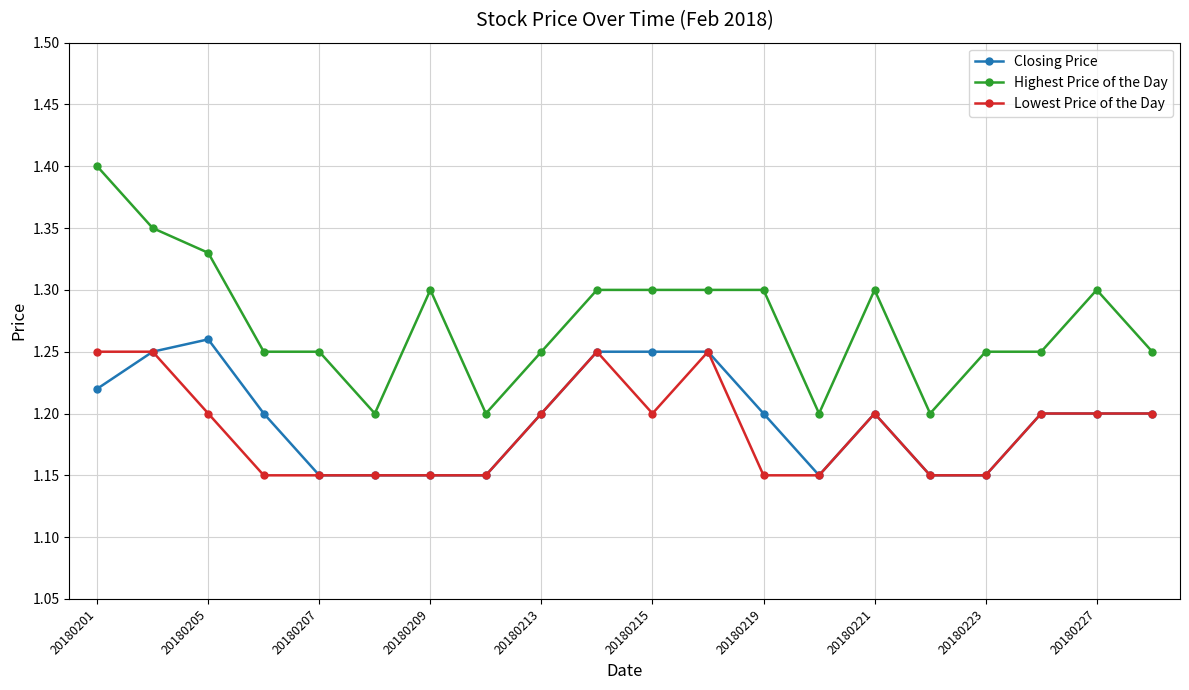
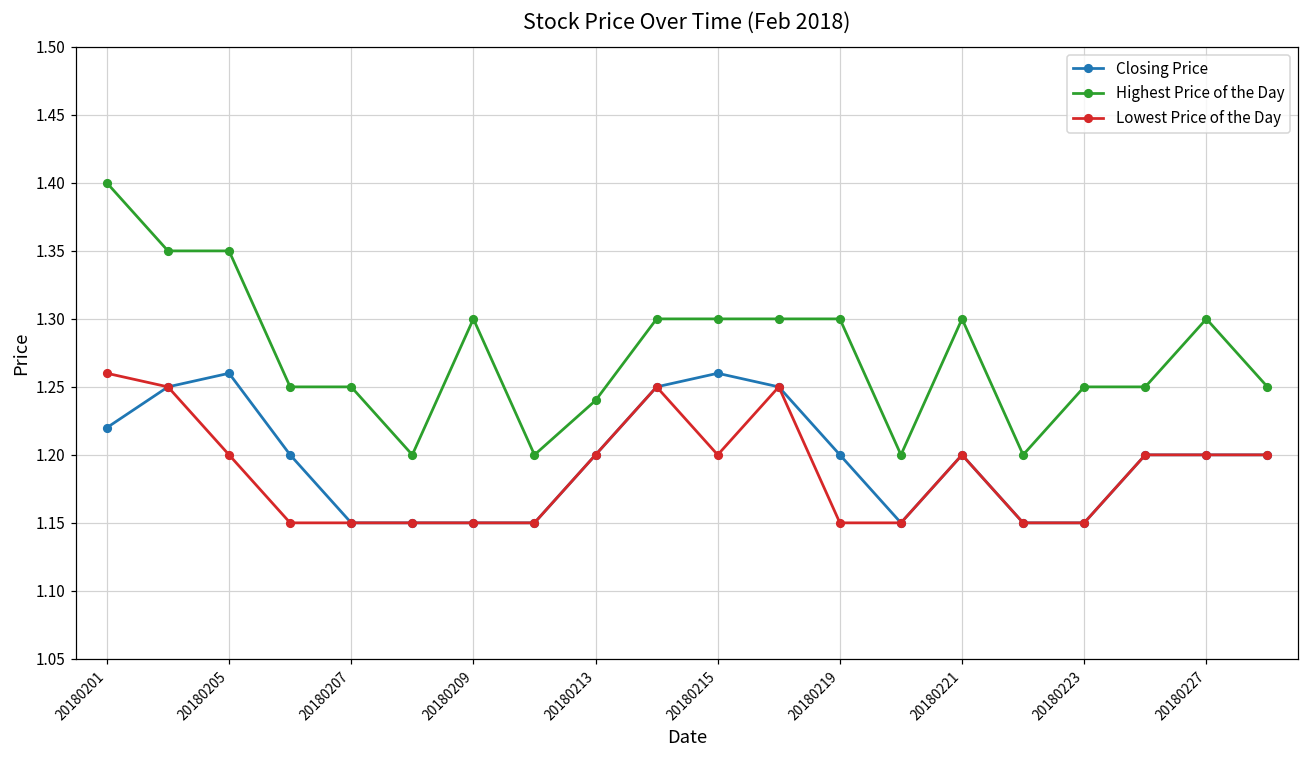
Lowest Price of the Day, 20180201: 1.25 -> 1.26
Highest Price of the Day, 20180205: 1.33 -> 1.35
Highest Price of the Day, 20180213: 1.25 -> 1.24
Closing Price, 20180215: 1.25 -> 1.26
